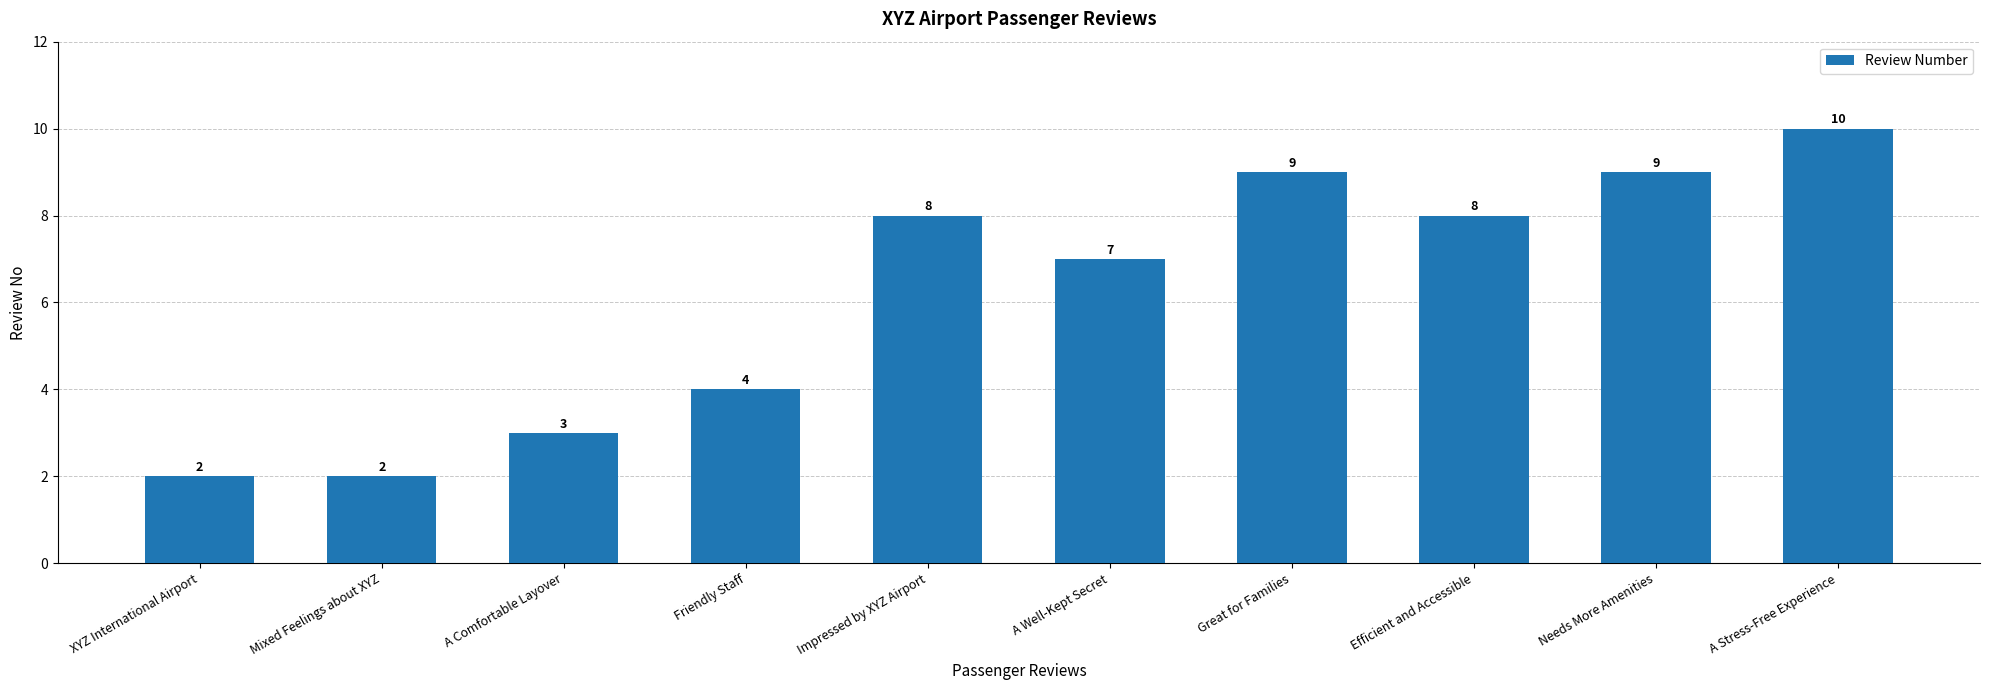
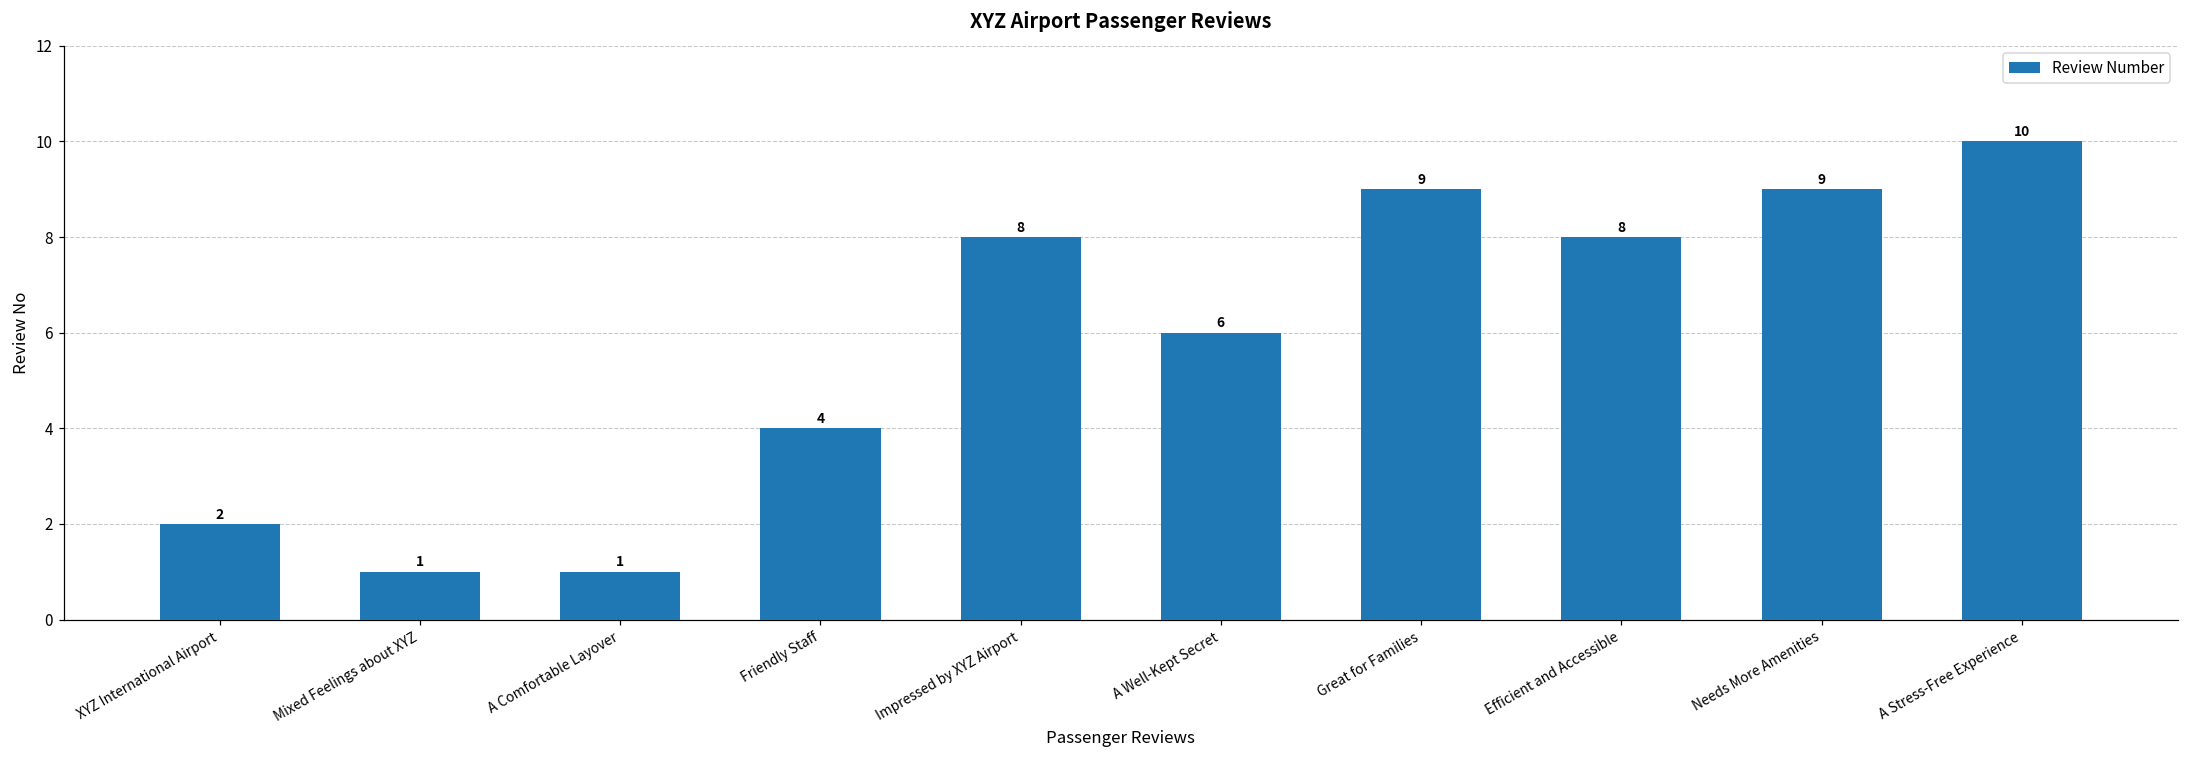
Mixed Feelings about XYZ: 2 -> 1
A Comfortable Layover: 3 -> 1
A Well-Kept Secret: 7 -> 6
